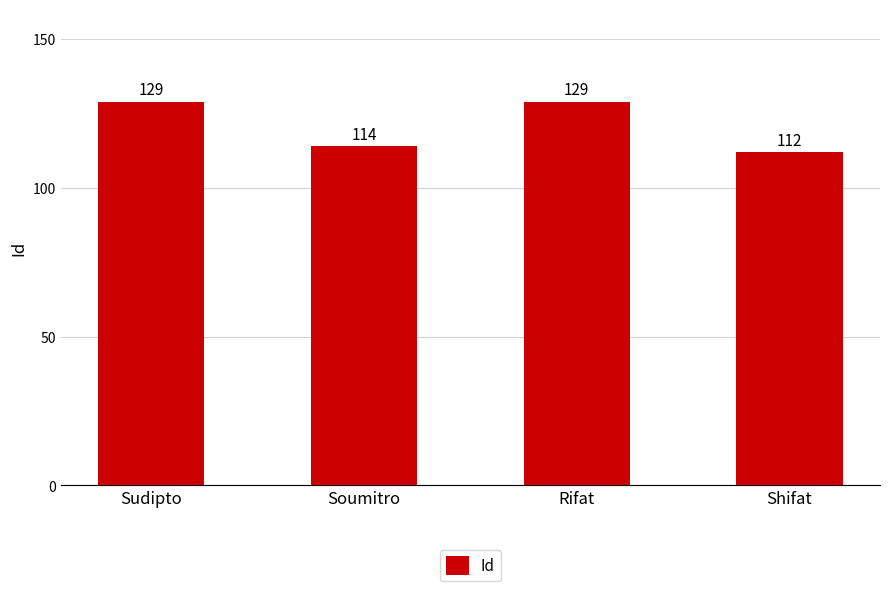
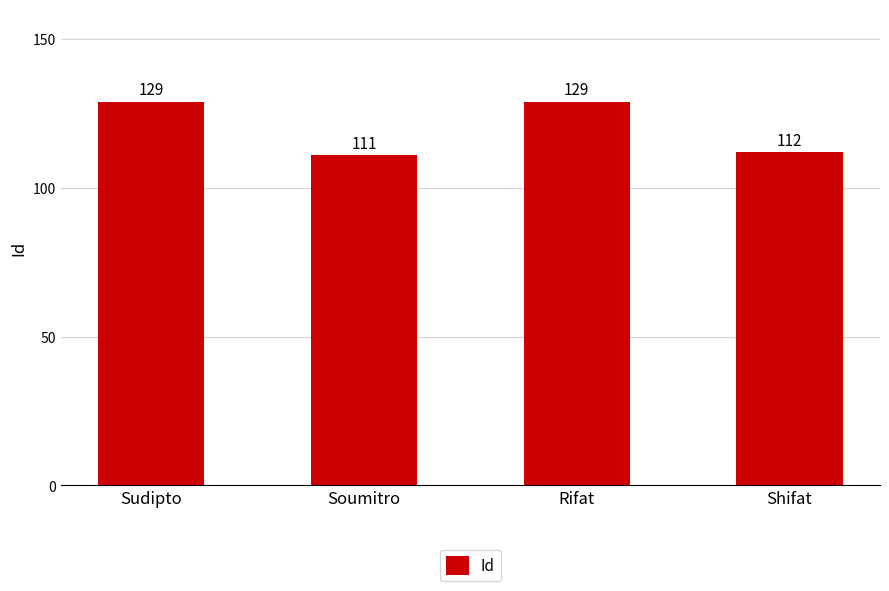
Soumitro: 114 -> 111
